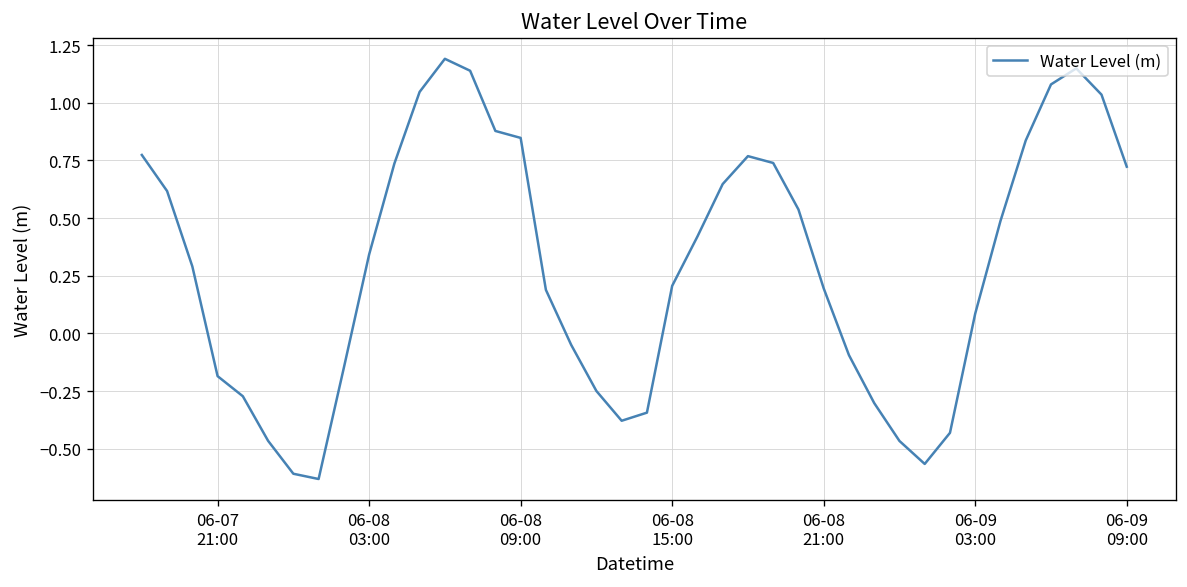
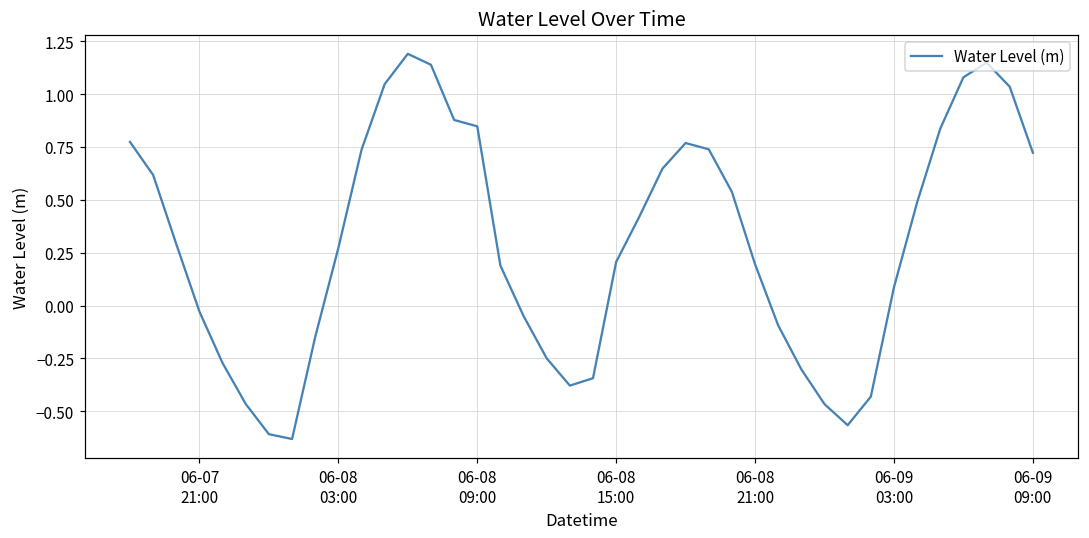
06-07 21:00: -0.19 -> -0.03
06-08 03:00: 0.34 -> 0.27
